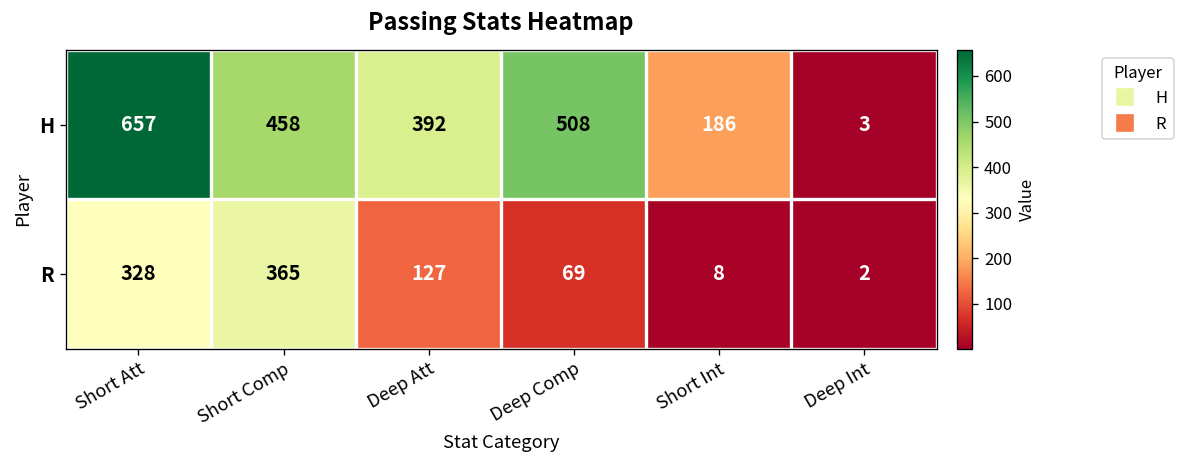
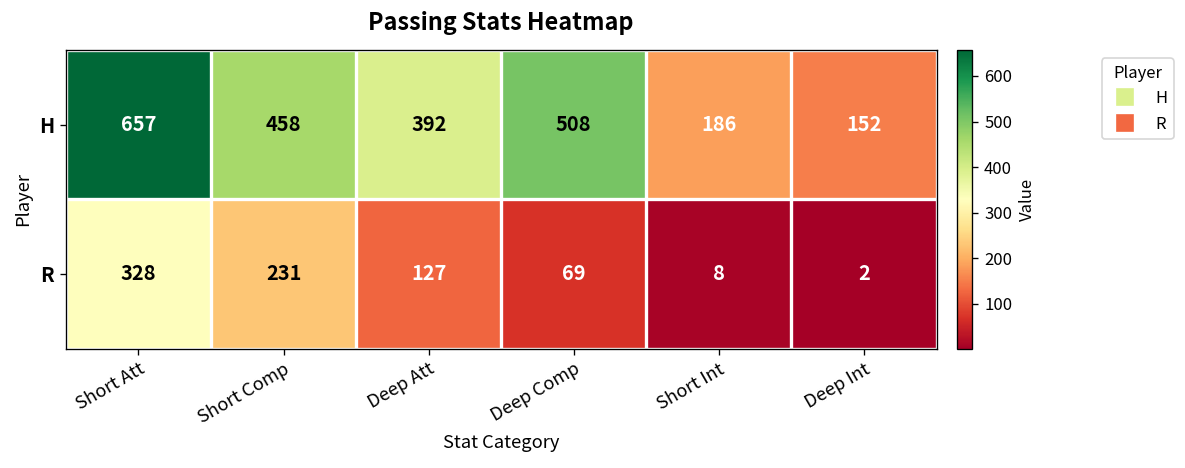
H, Deep Int: 3 -> 152
R, Short Comp: 365 -> 231
